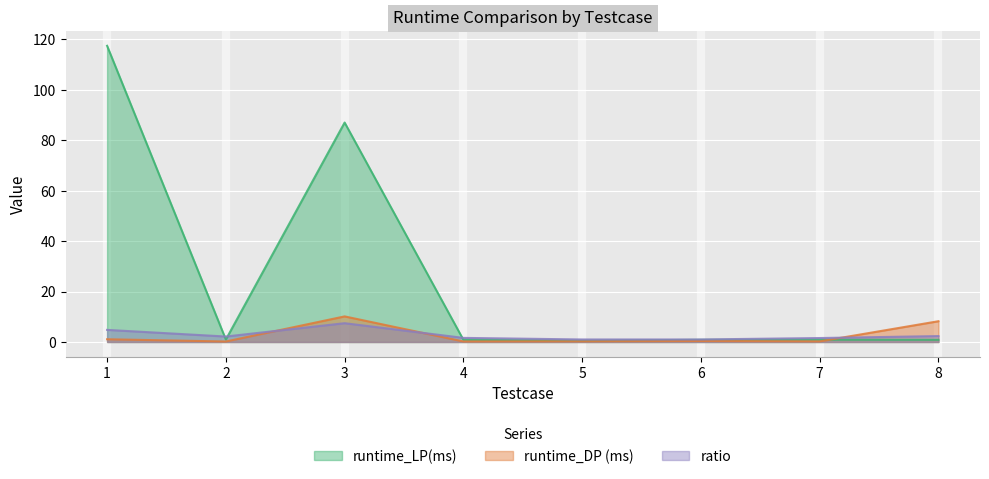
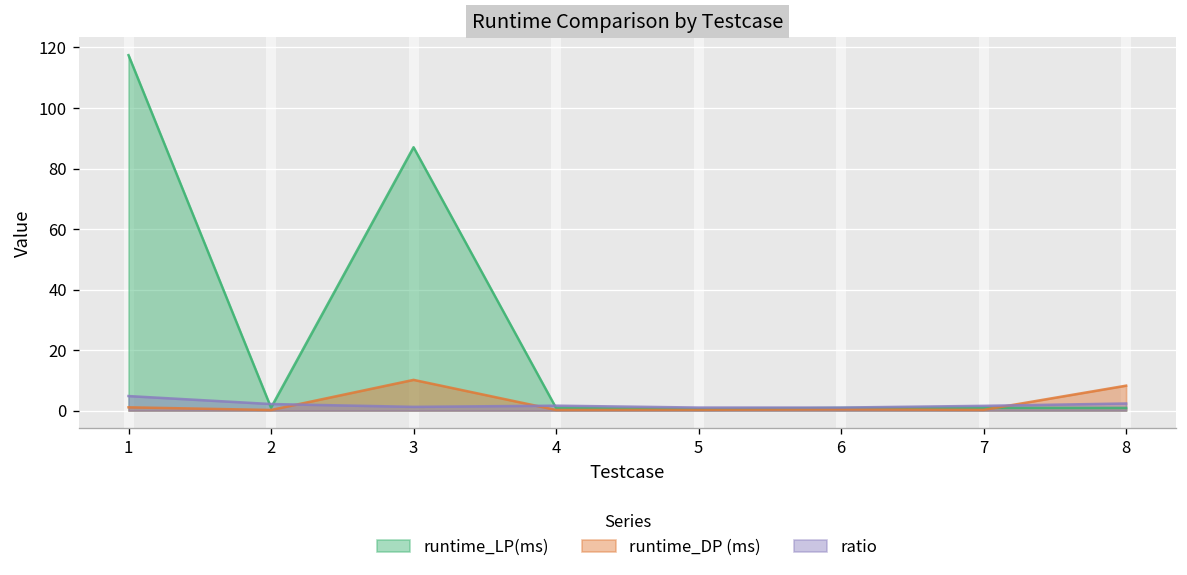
ratio, 3: 7 -> 1
